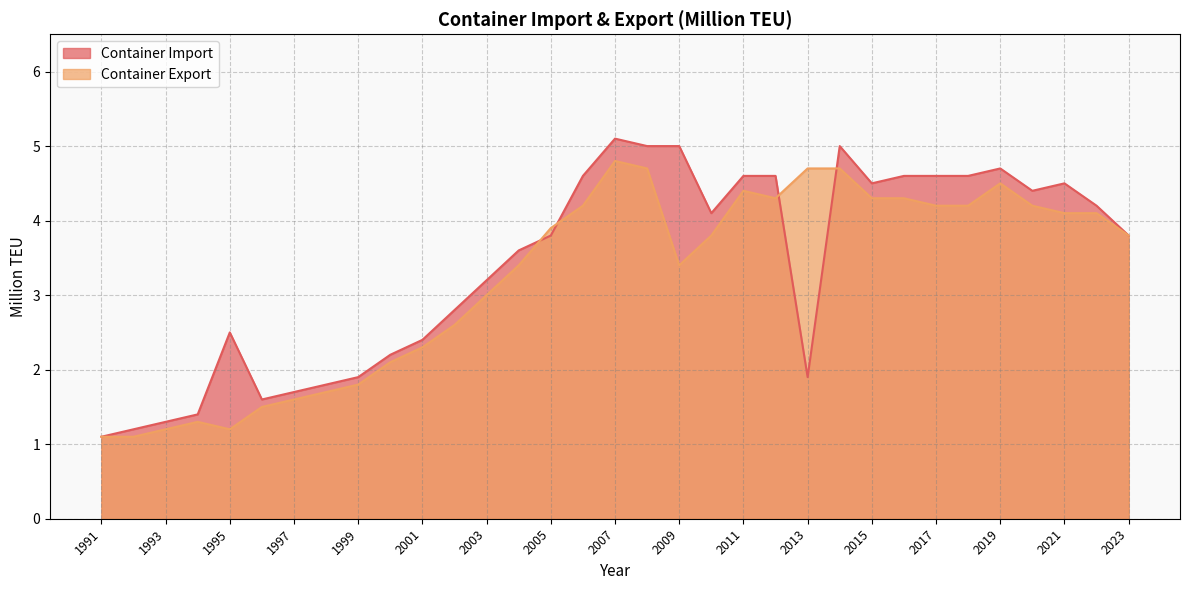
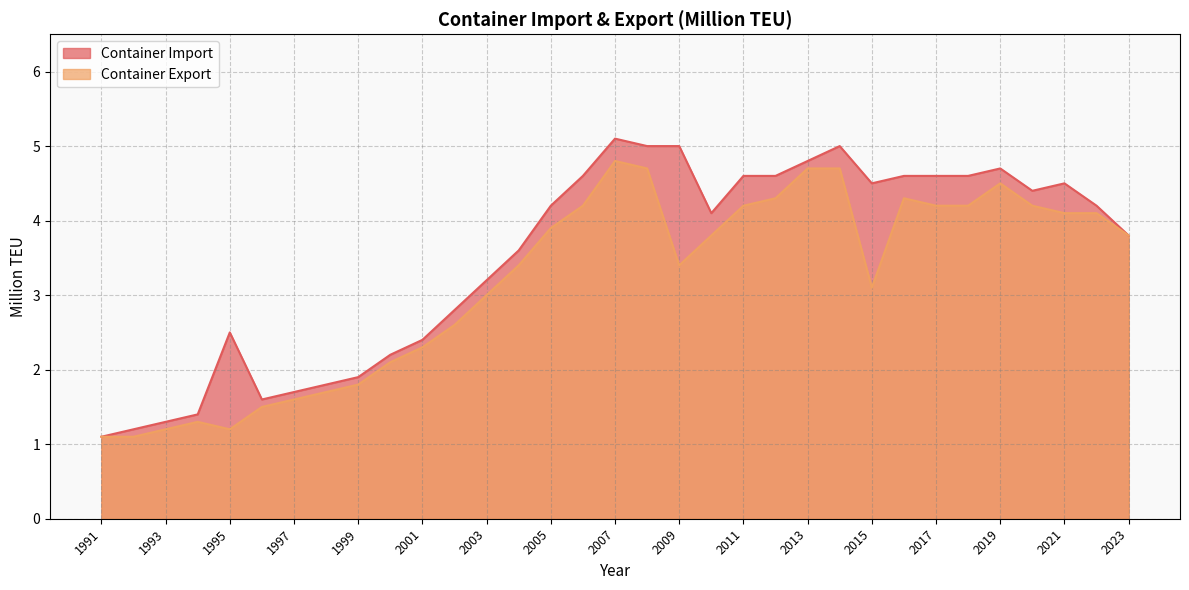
Container Import, 2005: 3.8 -> 4.2
Container Export, 2011: 4.4 -> 4.2
Container Import, 2013: 1.9 -> 4.8
Container Export, 2015: 4.3 -> 3.1
